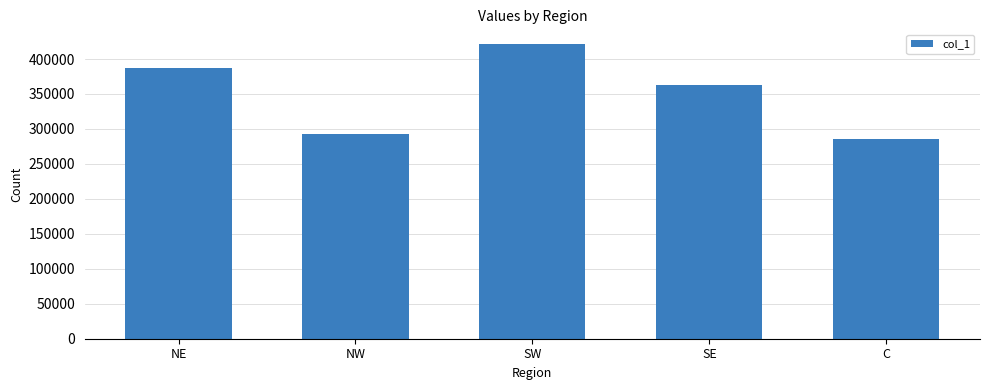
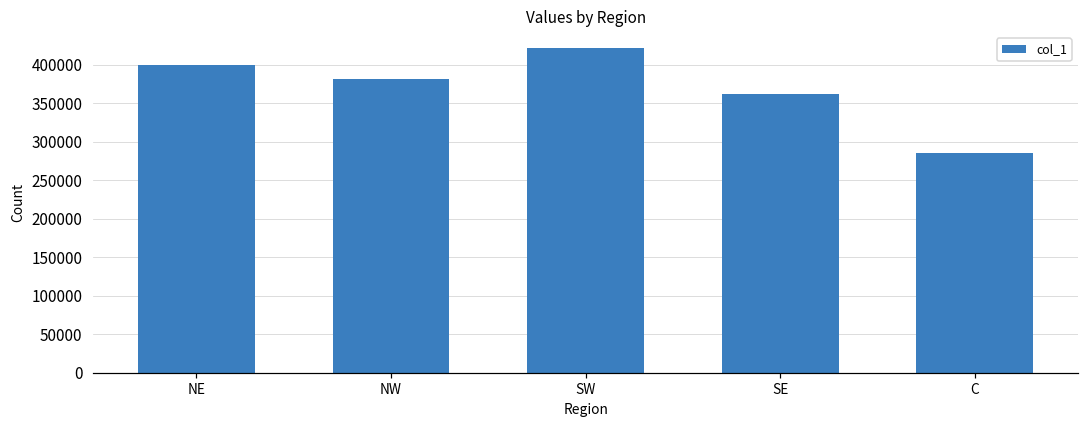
NE: 390000 -> 400000
NW: 290000 -> 380000
